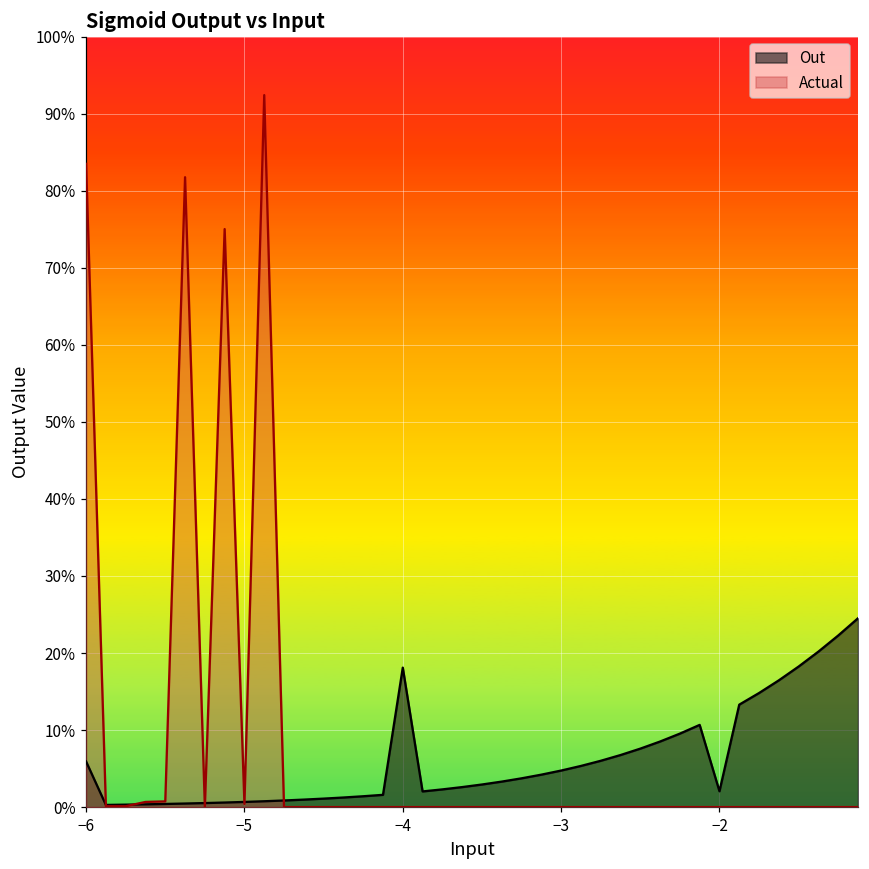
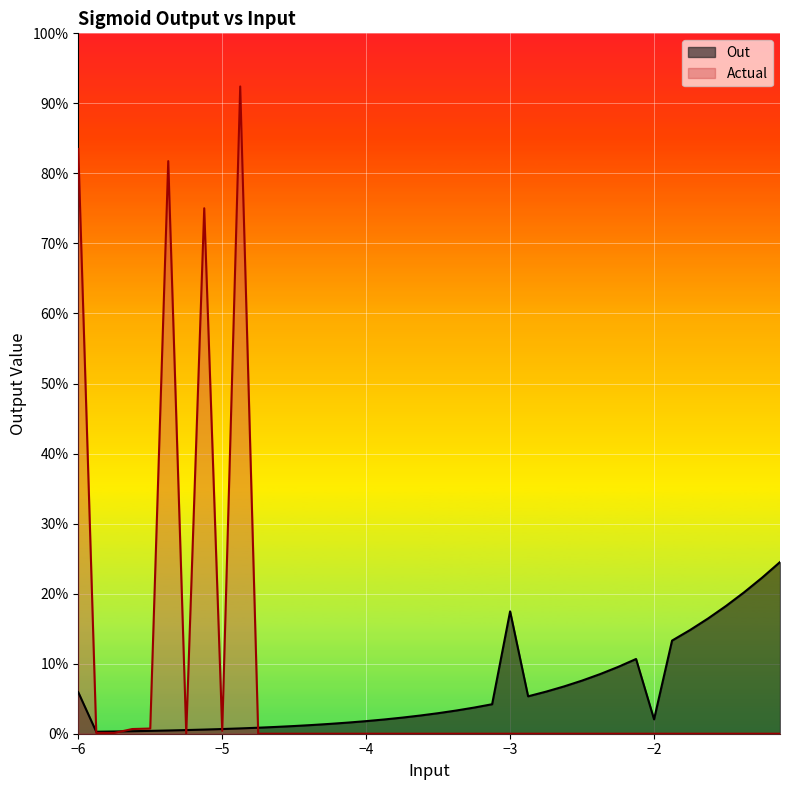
Out, −4: 18% -> 2%
Out, −3: 5% -> 17%
